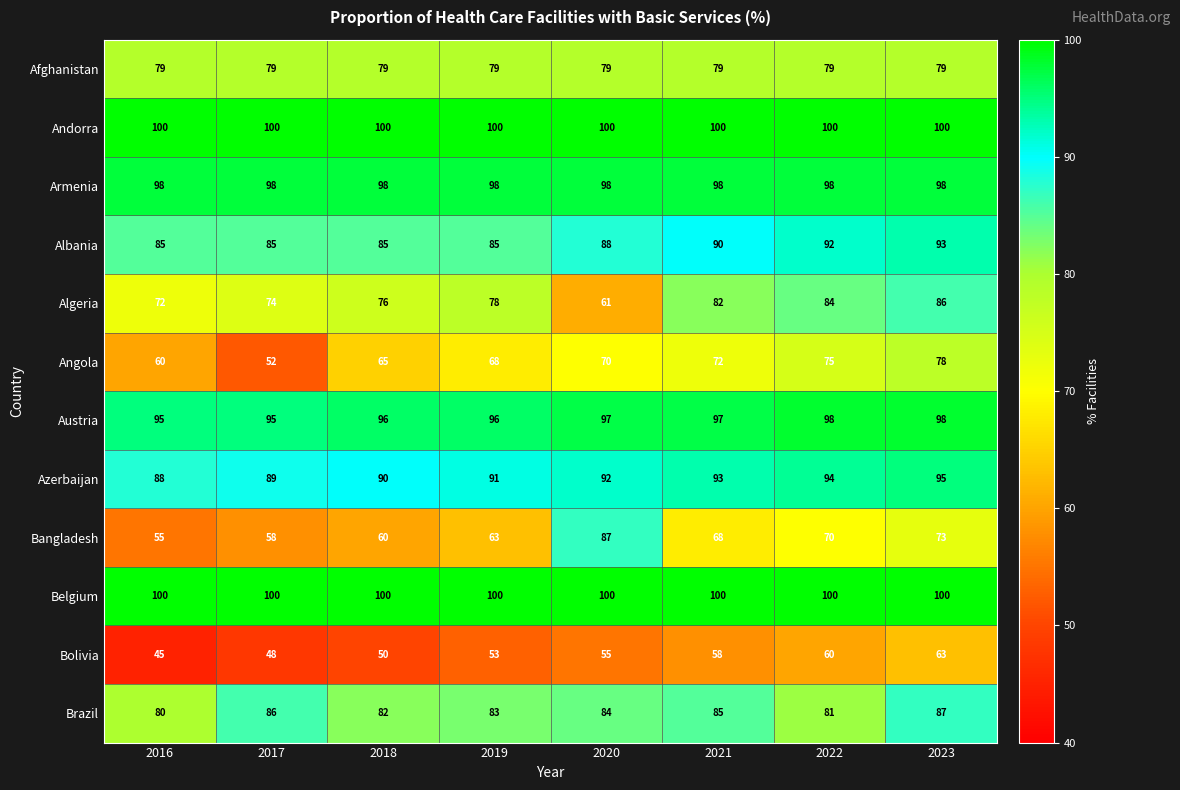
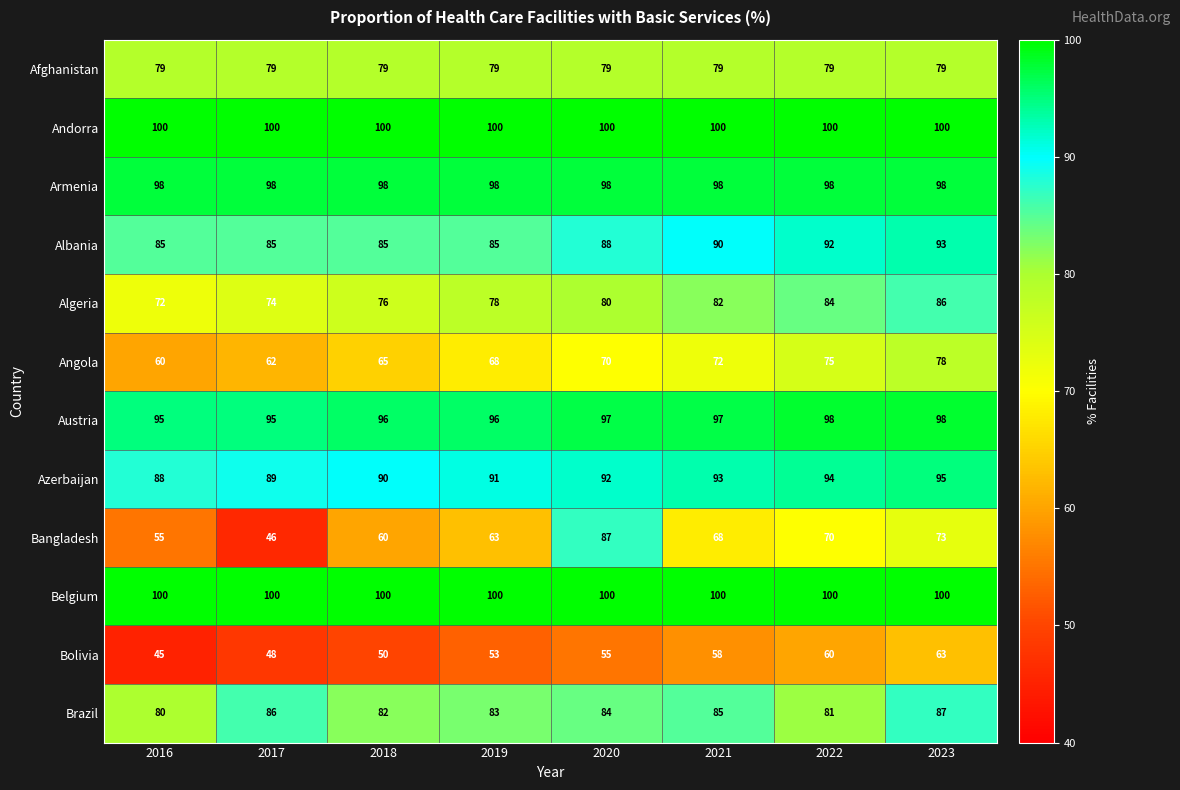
Algeria, 2020: 61 -> 80
Angola, 2017: 52 -> 62
Bangladesh, 2017: 58 -> 46
